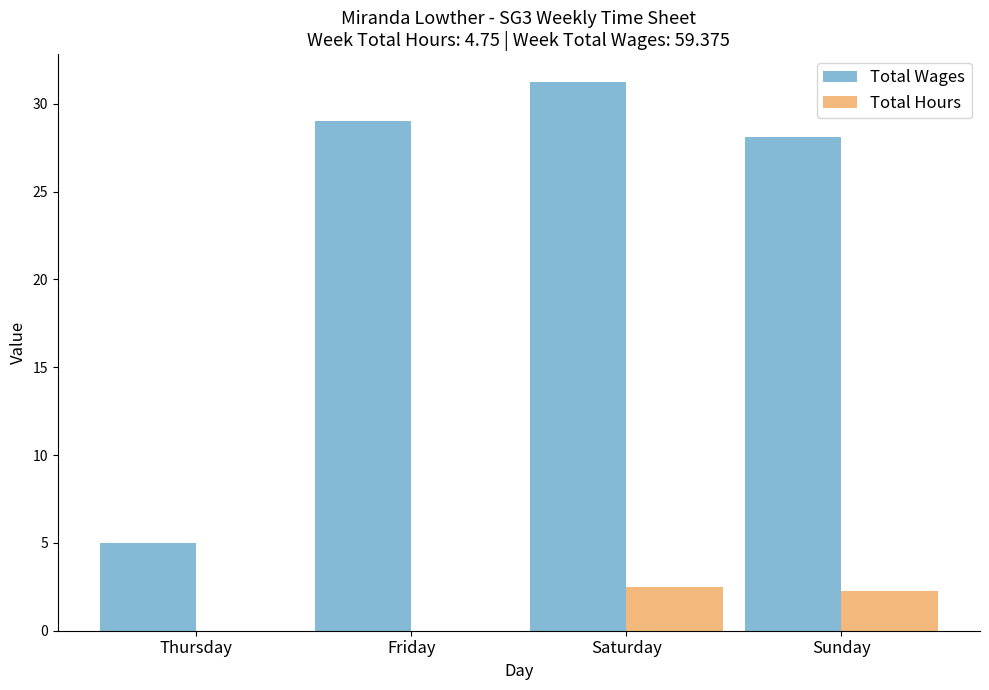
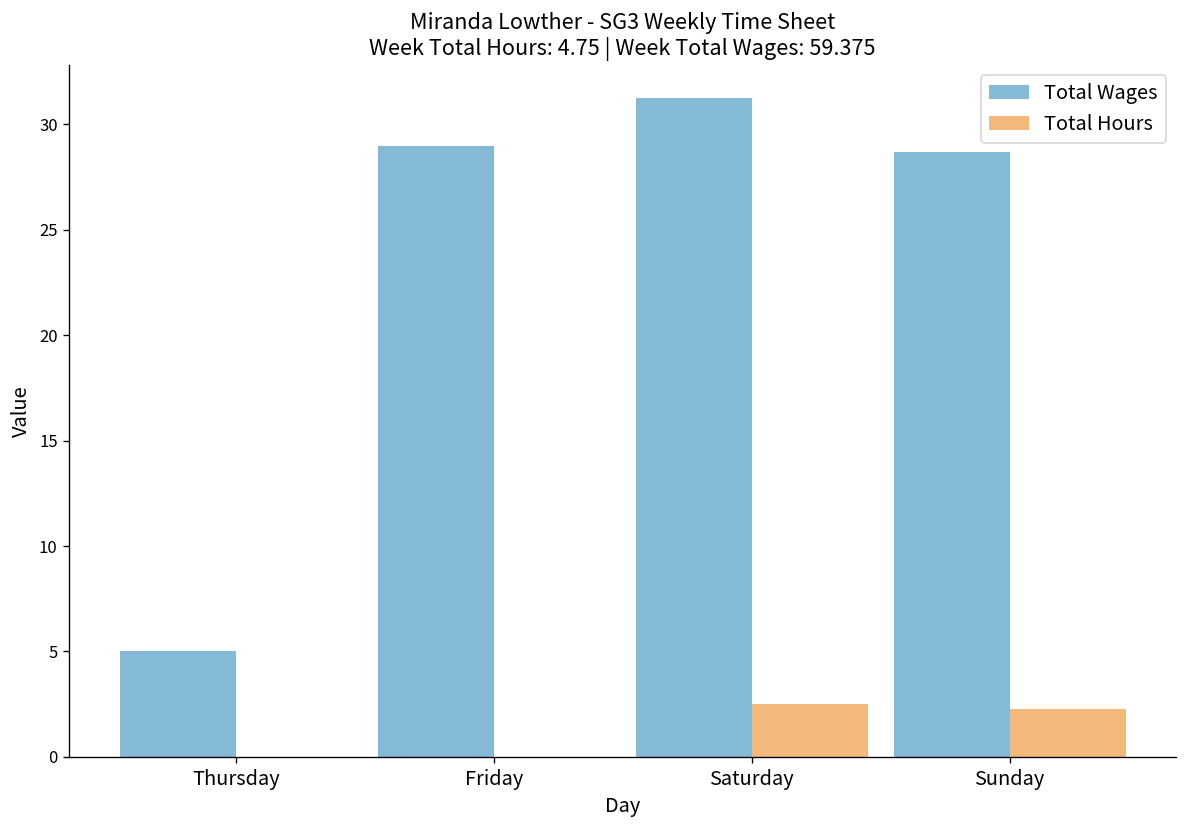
Total Wages, Sunday: 28.1 -> 28.7
